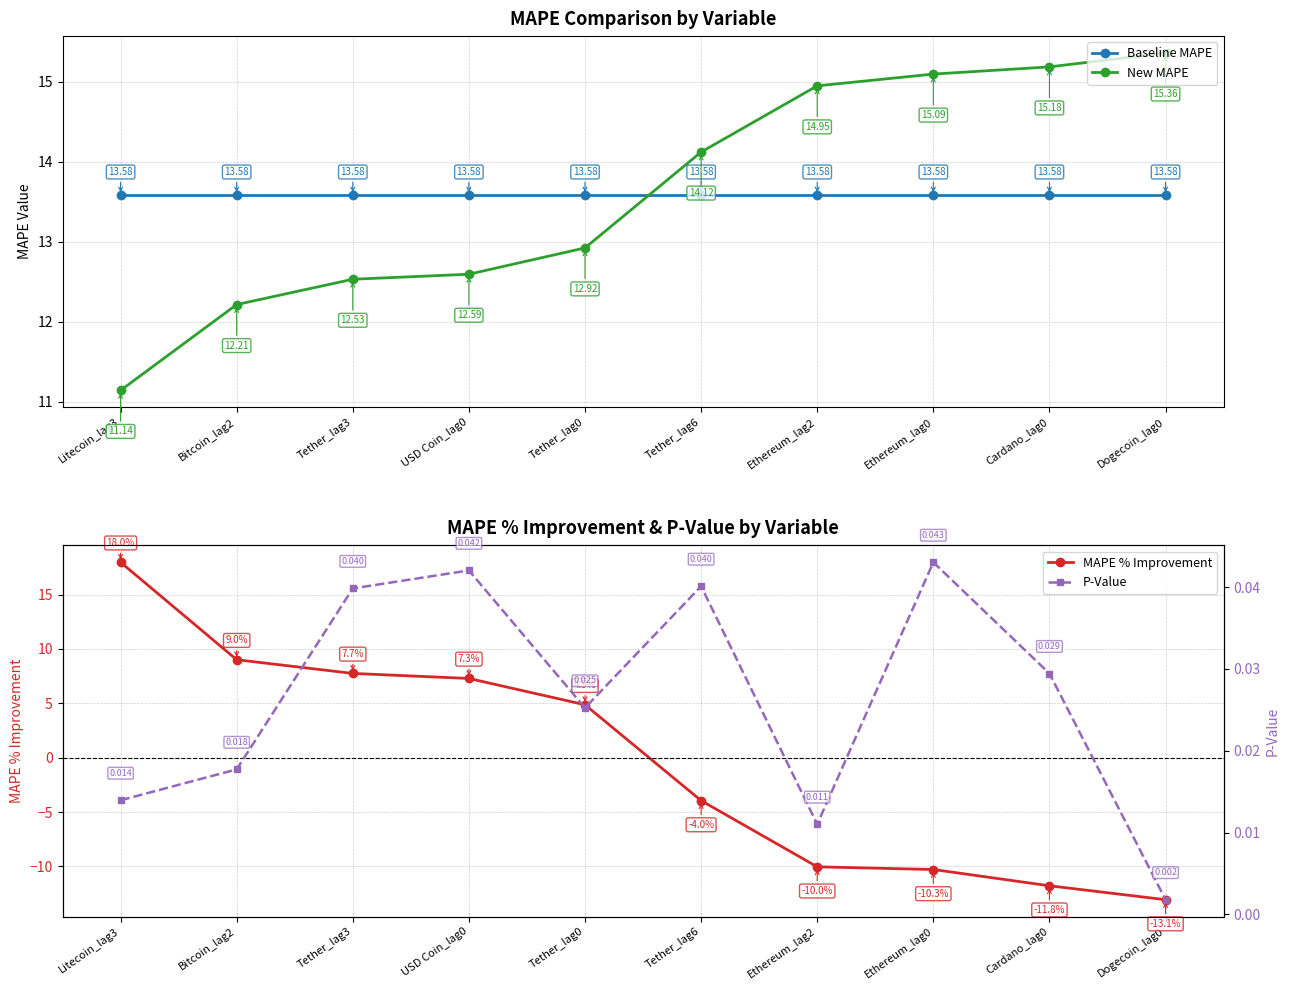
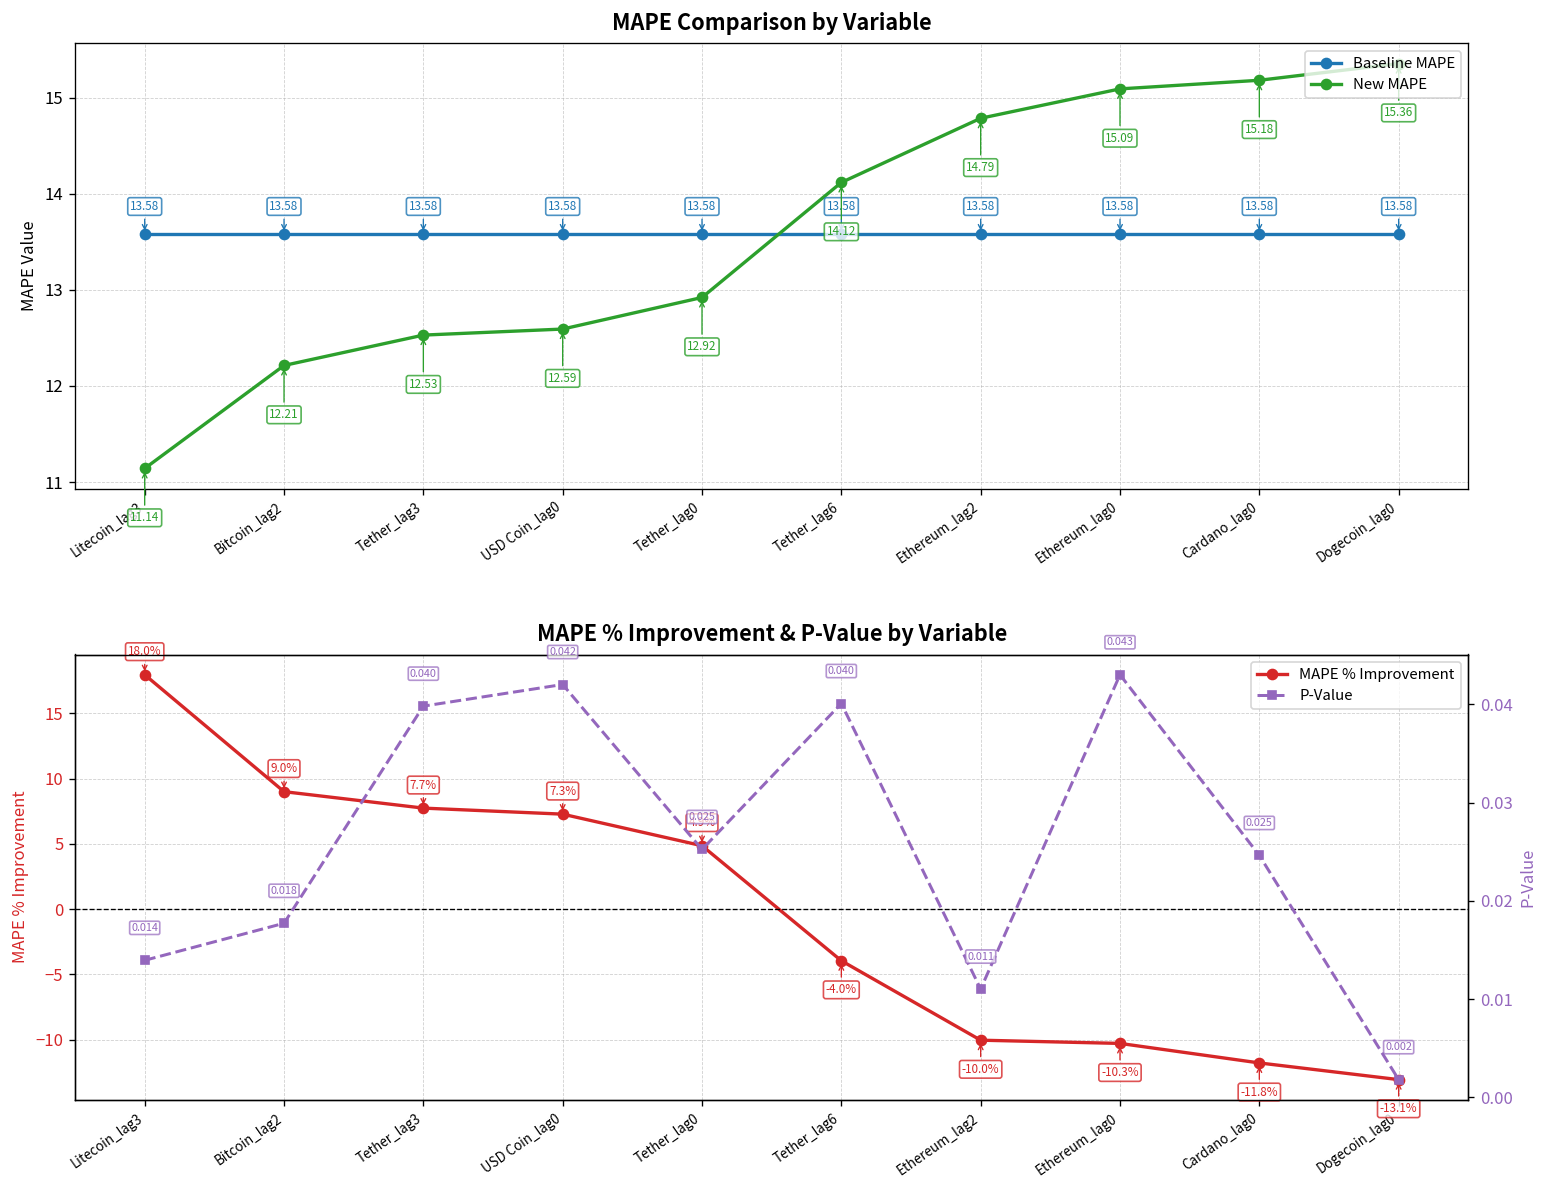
MAPE Comparison by Variable, New MAPE, Ethereum_lag2: 14.95 -> 14.79
MAPE % Improvement & P-Value by Variable, P-Value, Cardano_lag0: 0.029 -> 0.025
